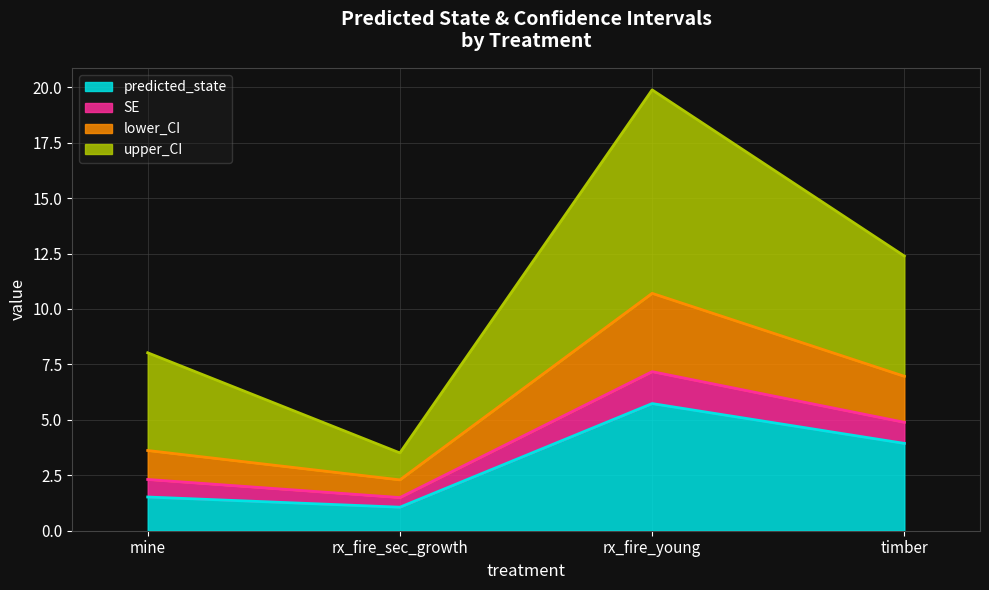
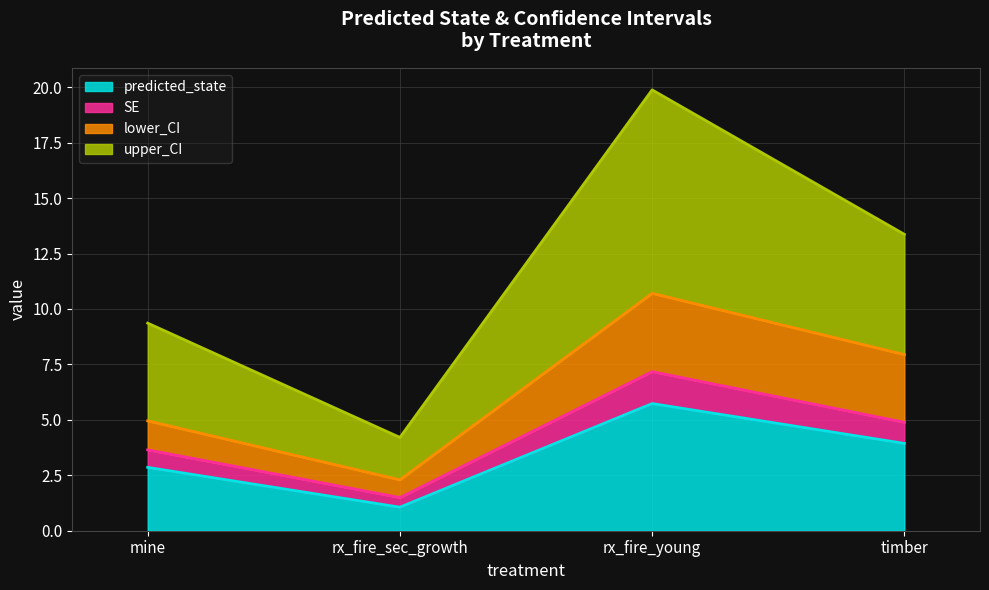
predicted_state, mine: 1.5 -> 2.9
upper_CI, rx_fire_sec_growth: 1.2 -> 1.9
lower_CI, timber: 2.1 -> 3.1
